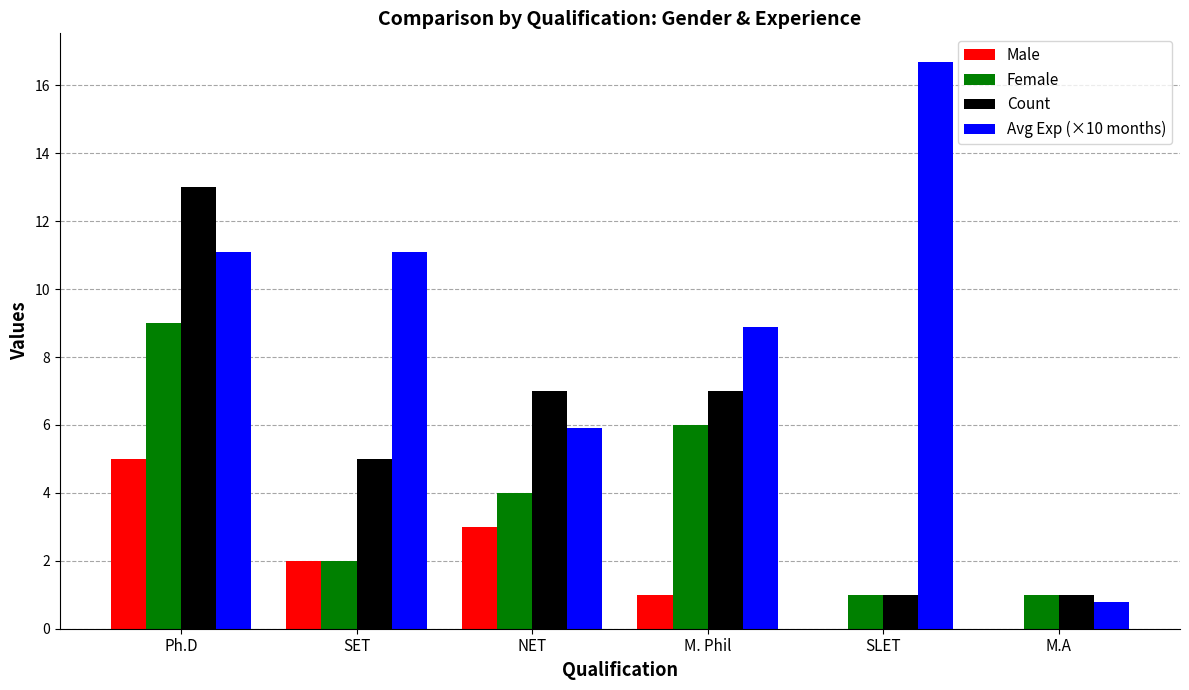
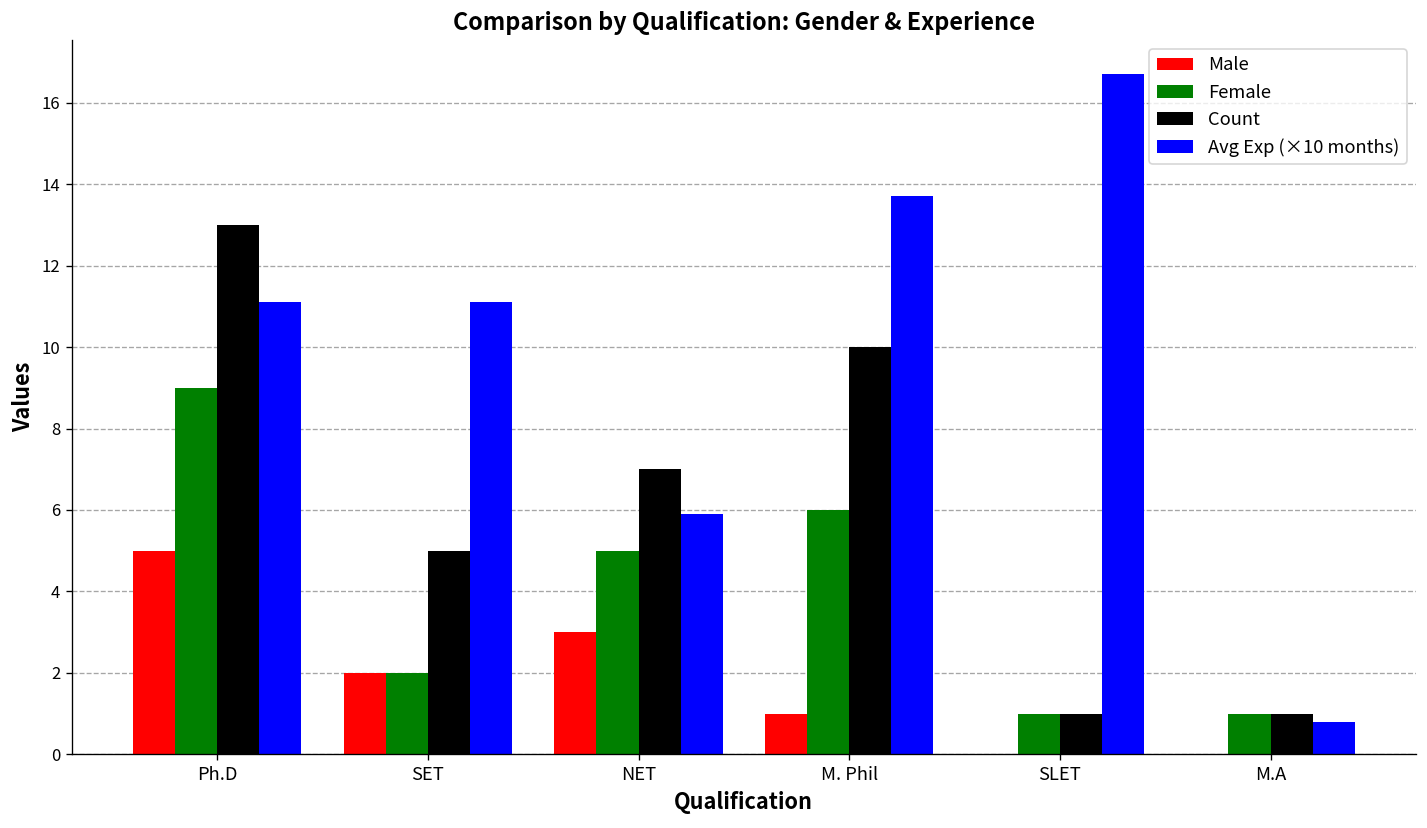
Female, NET: 4 -> 5
Count, M. Phil: 7 -> 10
Avg Exp (×10 months), M. Phil: 8.9 -> 13.7
